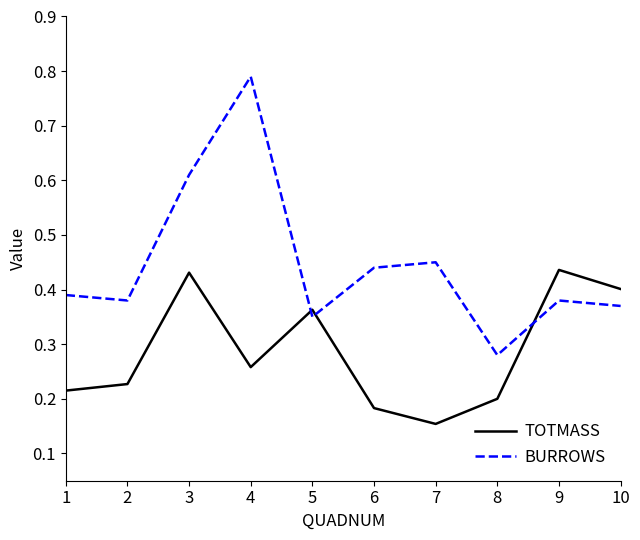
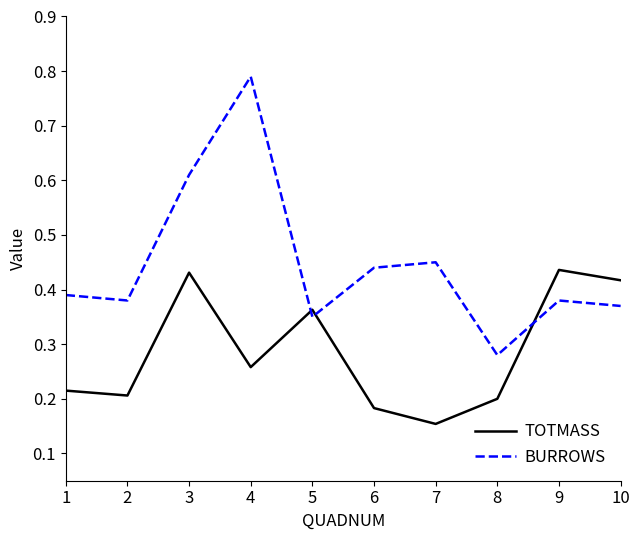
TOTMASS, 2: 0.23 -> 0.21
TOTMASS, 10: 0.40 -> 0.42
